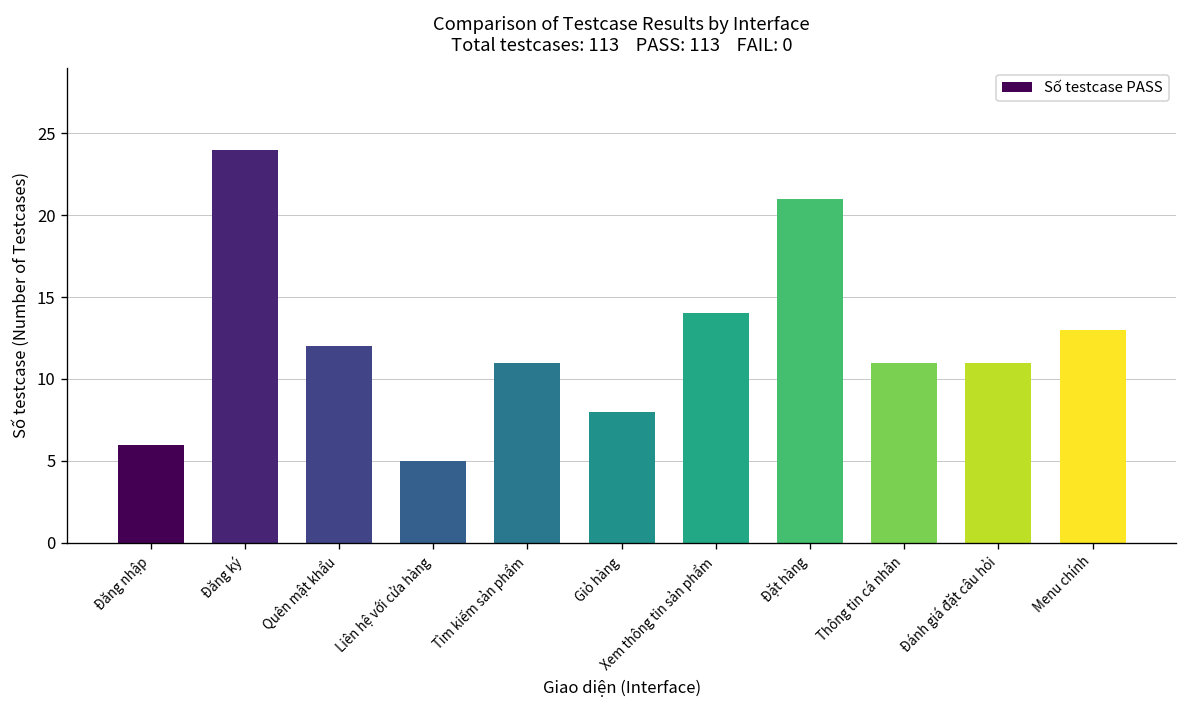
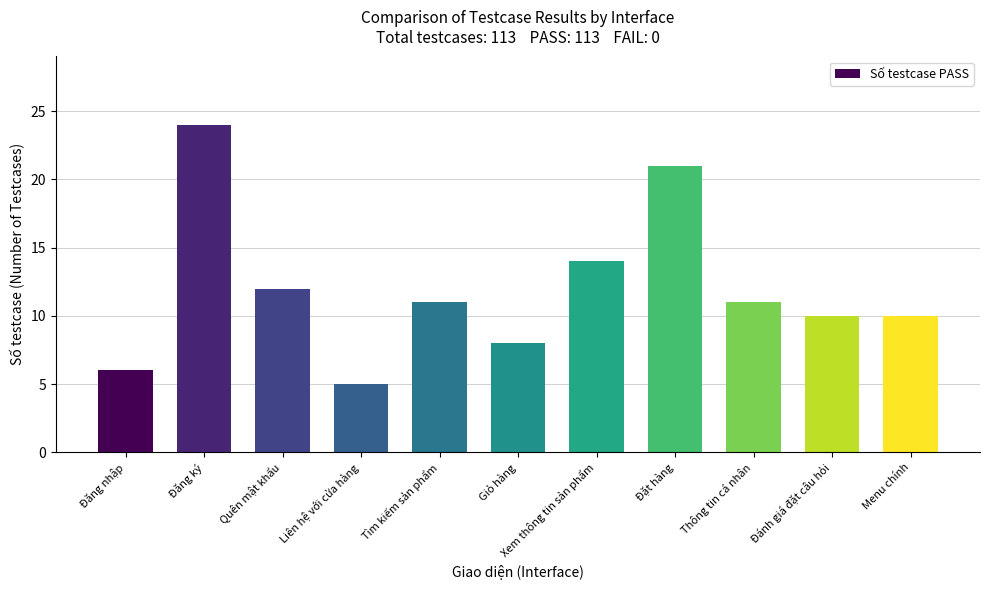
Đánh giá đặt câu hỏi: 11 -> 10
Menu chính: 13 -> 10
